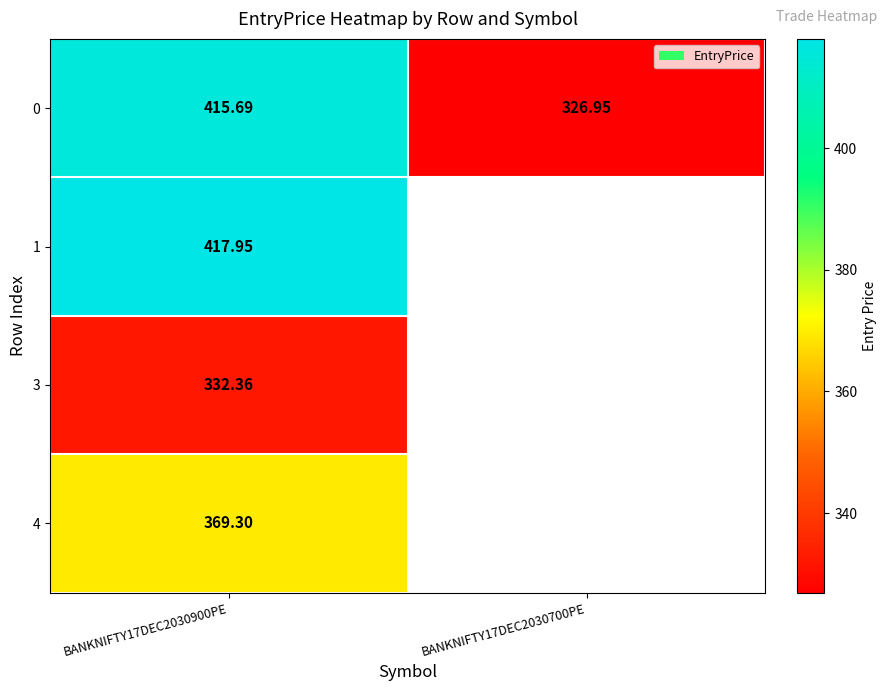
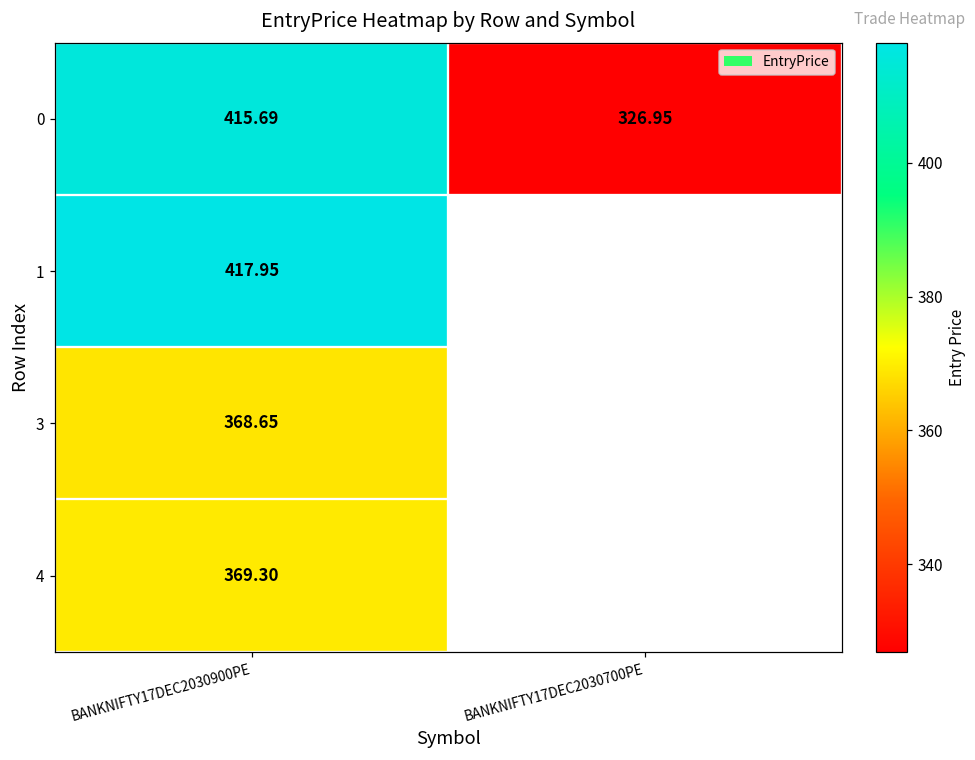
3, BANKNIFTY17DEC2030900PE: 332.36 -> 368.65
